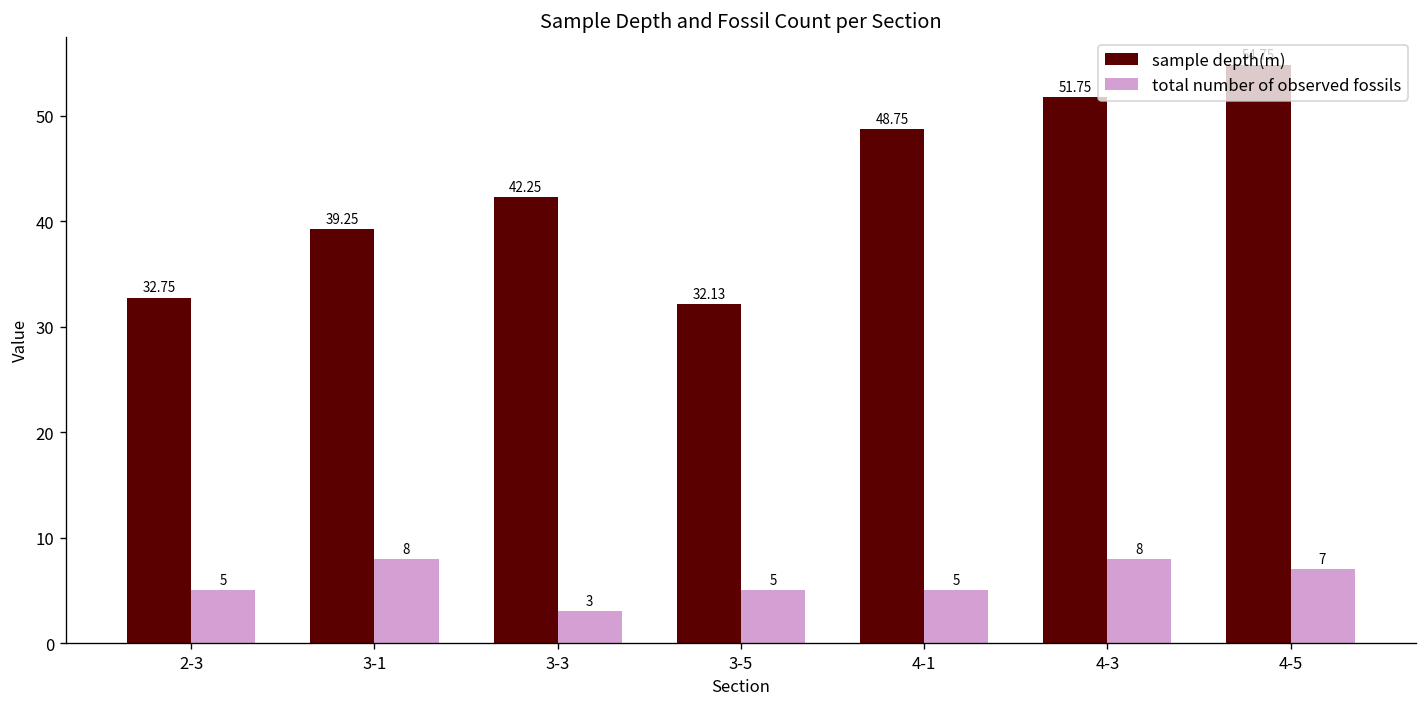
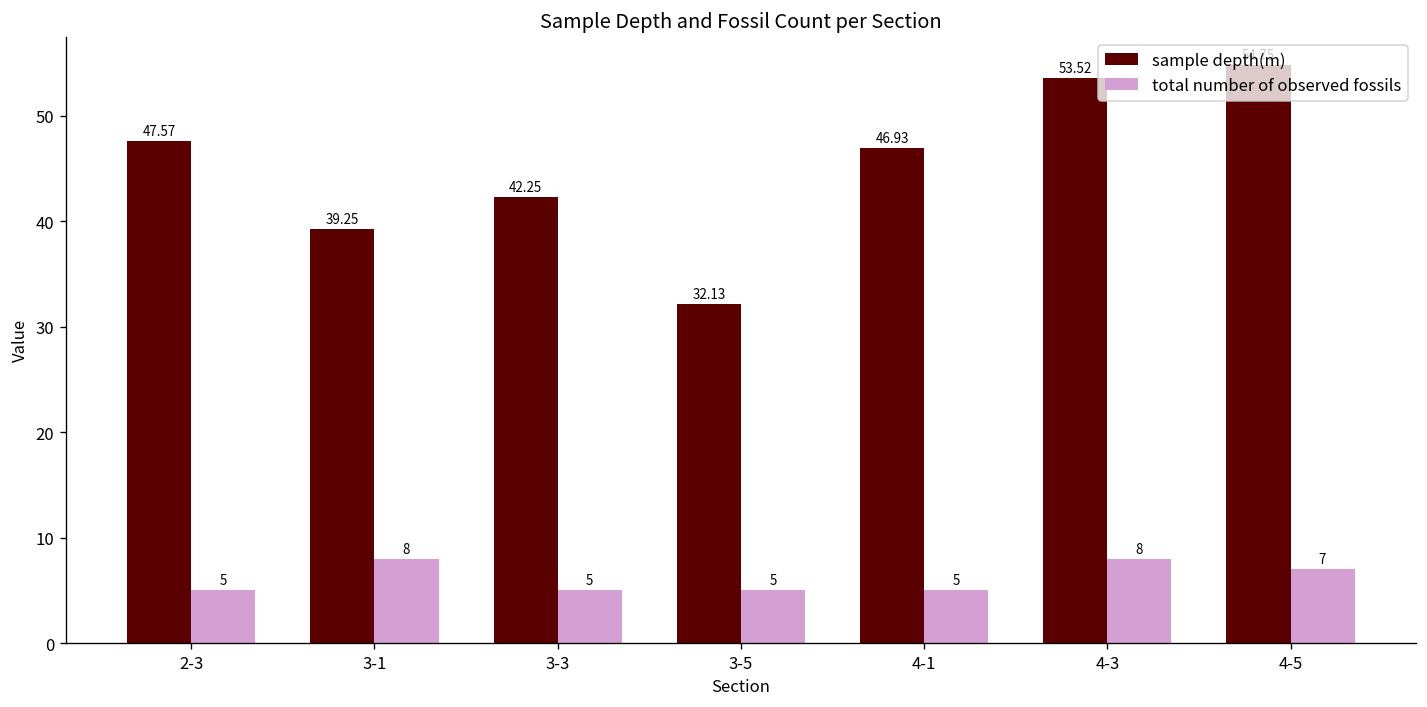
sample depth(m), 2-3: 32.75 -> 47.57
total number of observed fossils, 3-3: 3 -> 5
sample depth(m), 4-1: 48.75 -> 46.93
sample depth(m), 4-3: 51.75 -> 53.52
